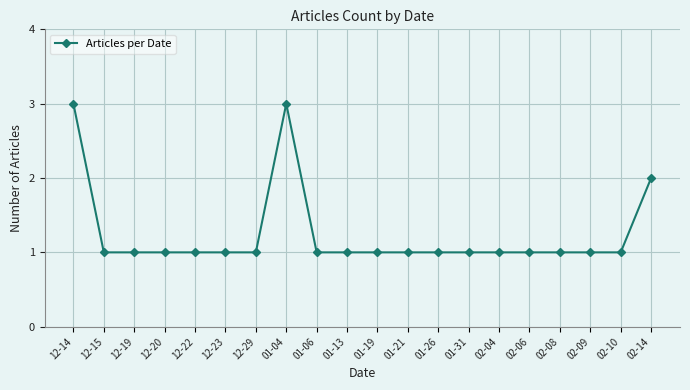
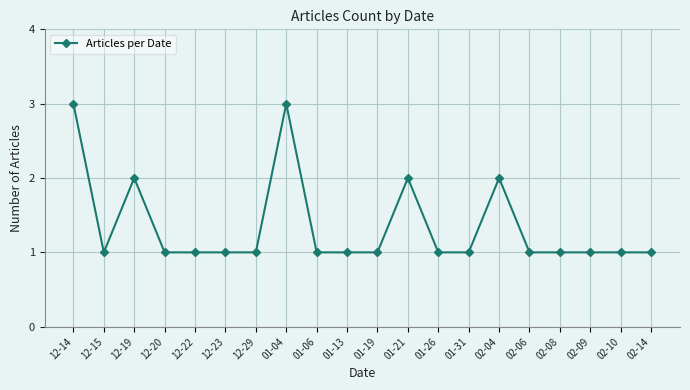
12-19: 1 -> 2
01-21: 1 -> 2
02-04: 1 -> 2
02-14: 2 -> 1
